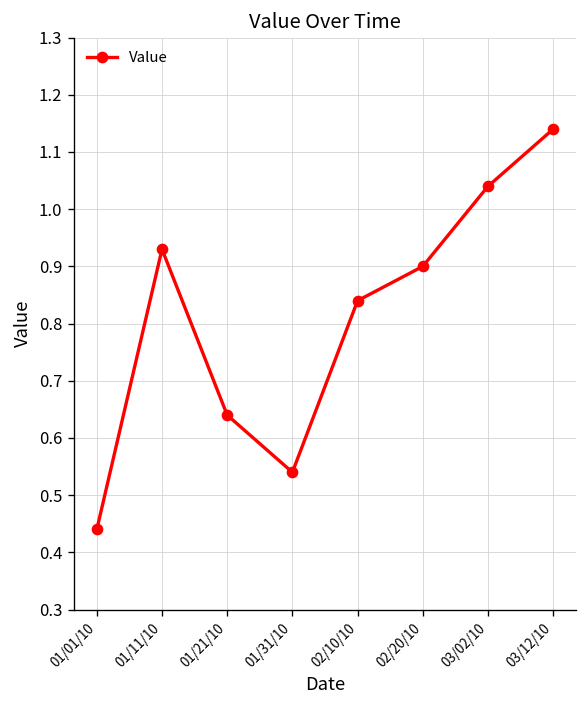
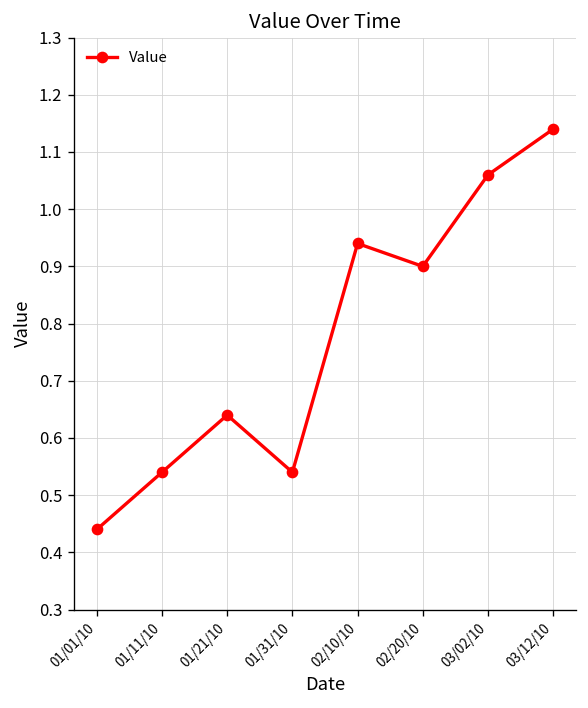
01/11/10: 0.93 -> 0.54
02/10/10: 0.84 -> 0.94
03/02/10: 1.04 -> 1.06
